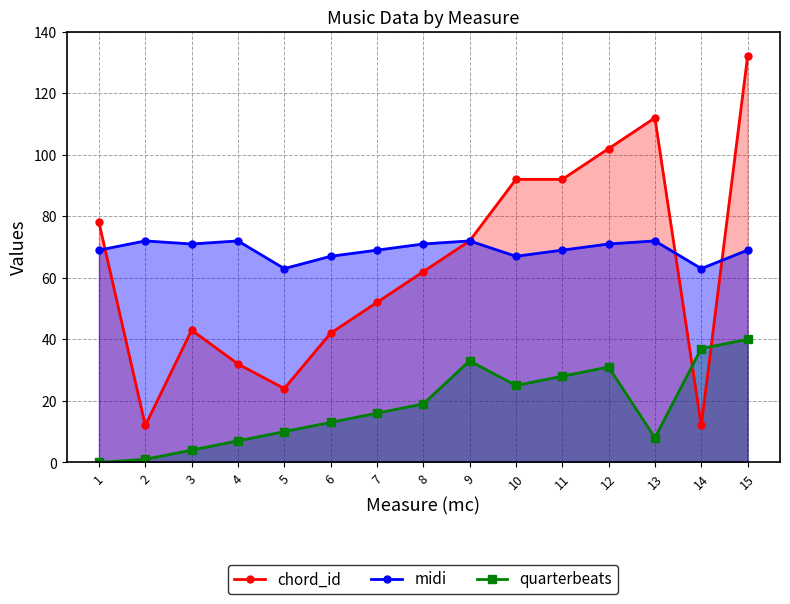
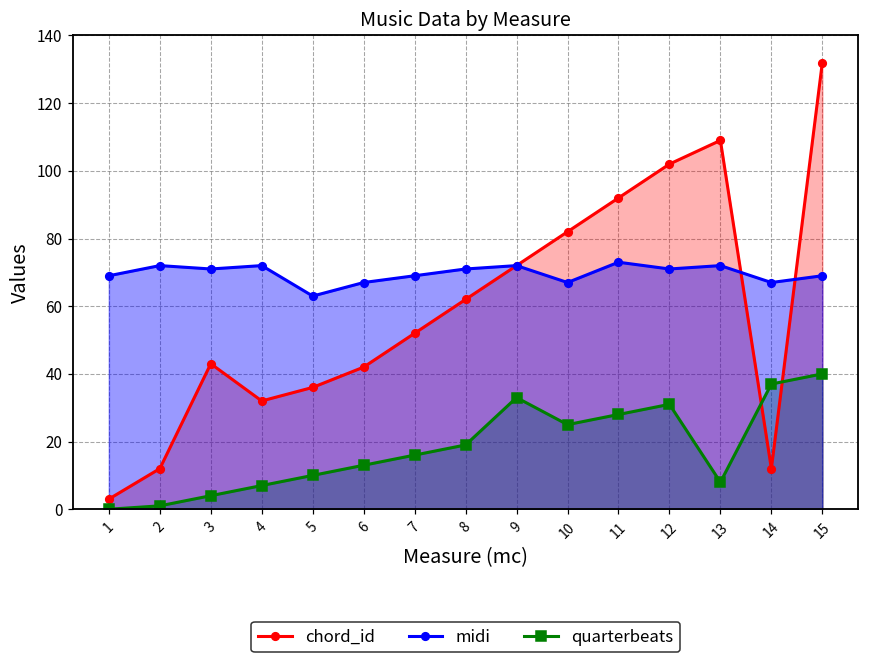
chord_id, 1: 78 -> 3
chord_id, 5: 24 -> 36
chord_id, 10: 92 -> 82
midi, 11: 69 -> 73
chord_id, 13: 112 -> 109
midi, 14: 63 -> 67
